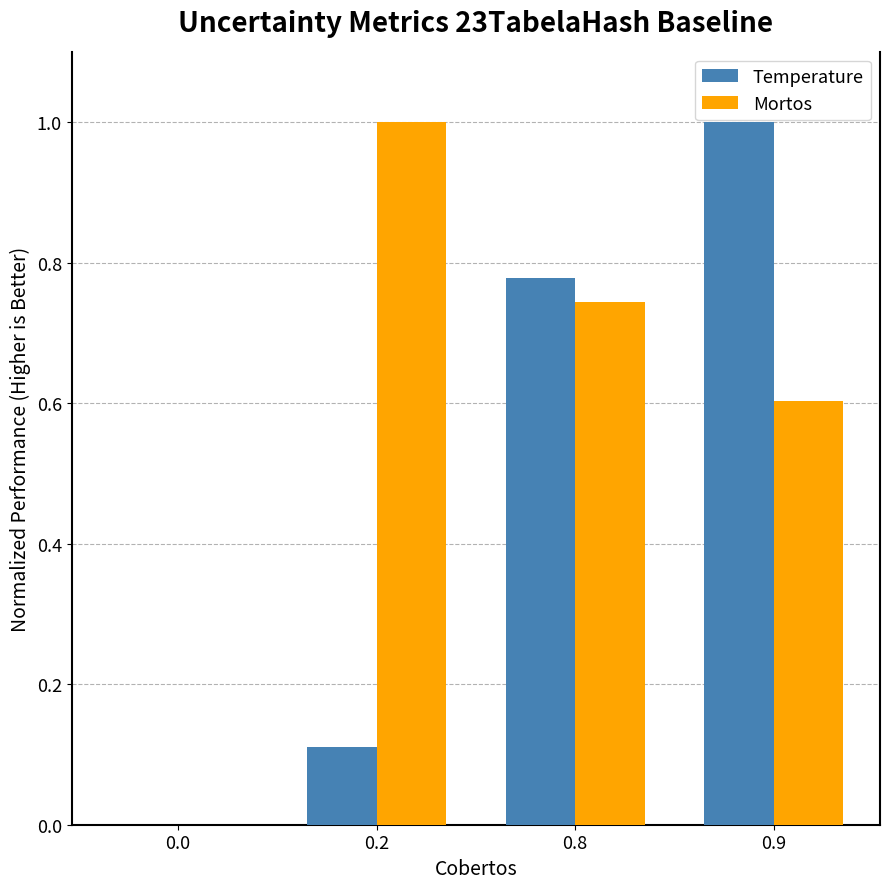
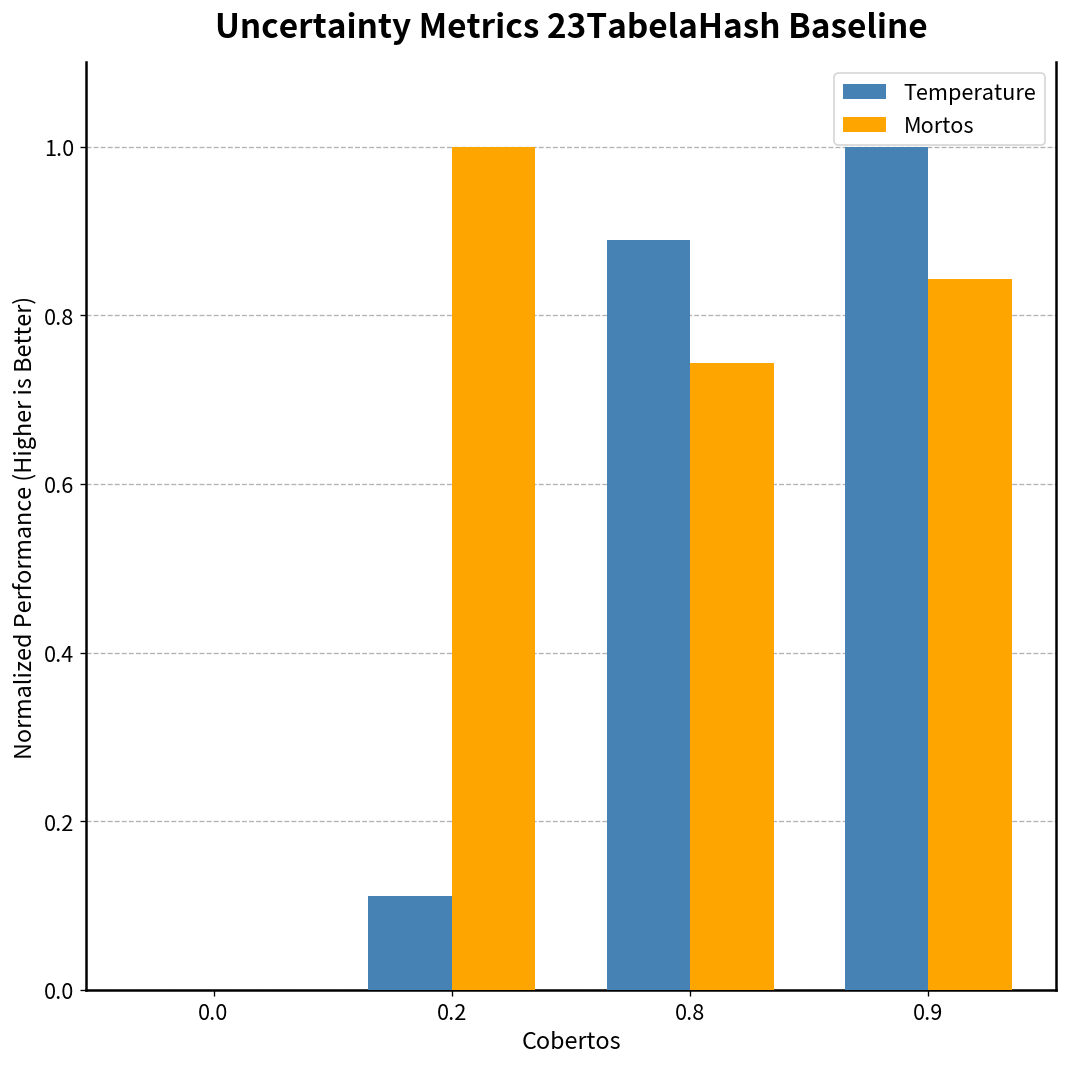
Temperature, 0.8: 0.78 -> 0.89
Mortos, 0.9: 0.60 -> 0.84
